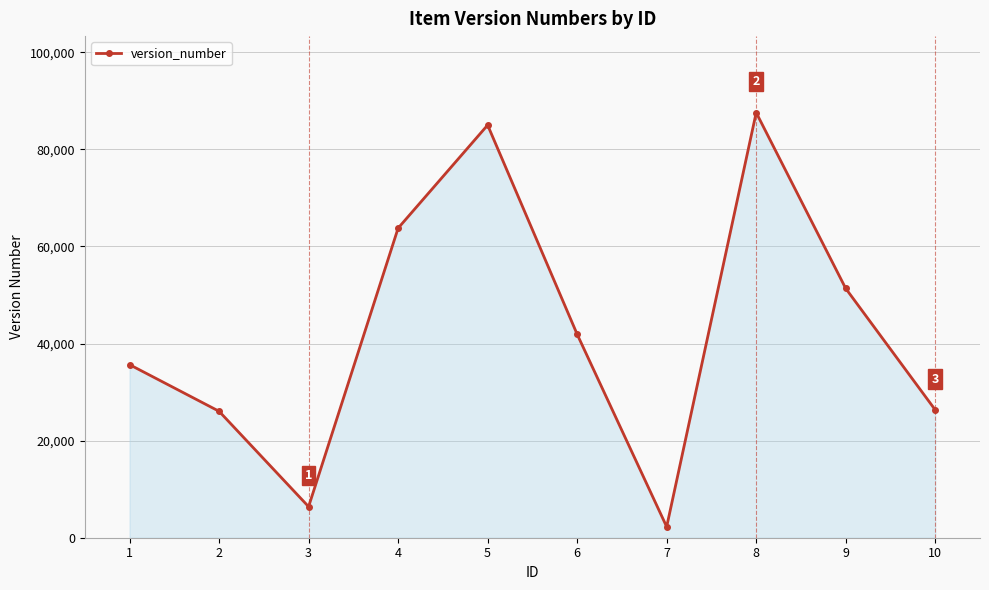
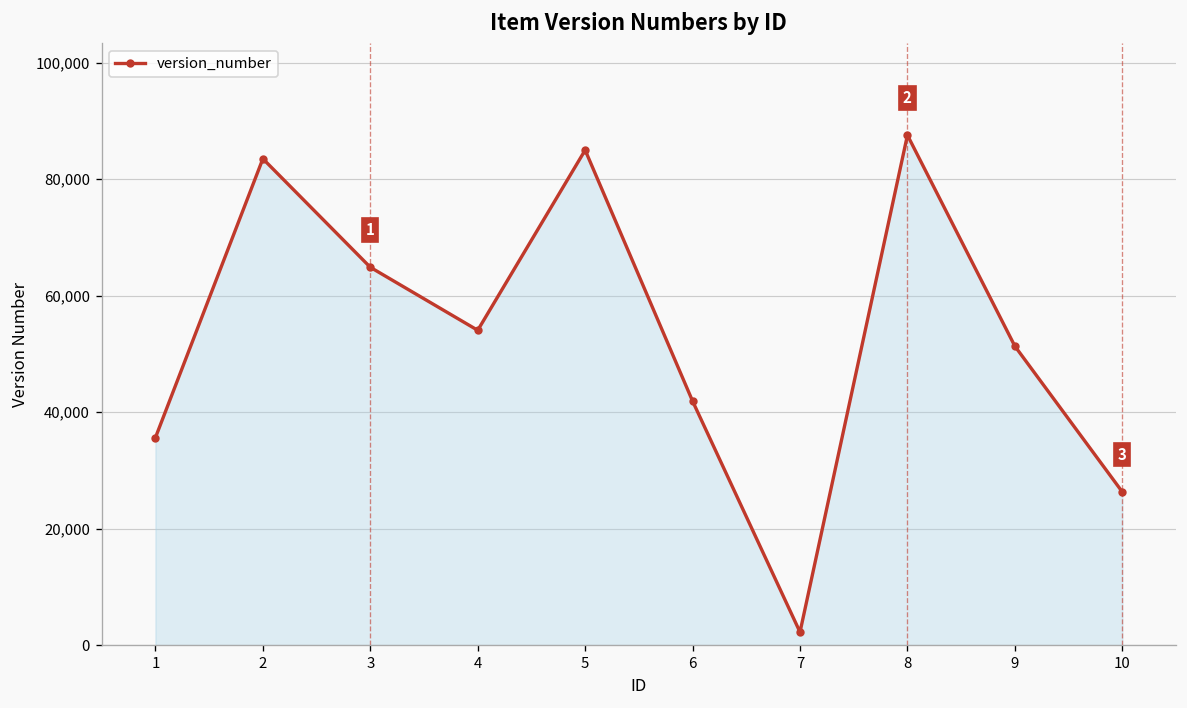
2: 26,000 -> 84,000
3: 6,000 -> 65,000
4: 64,000 -> 54,000
